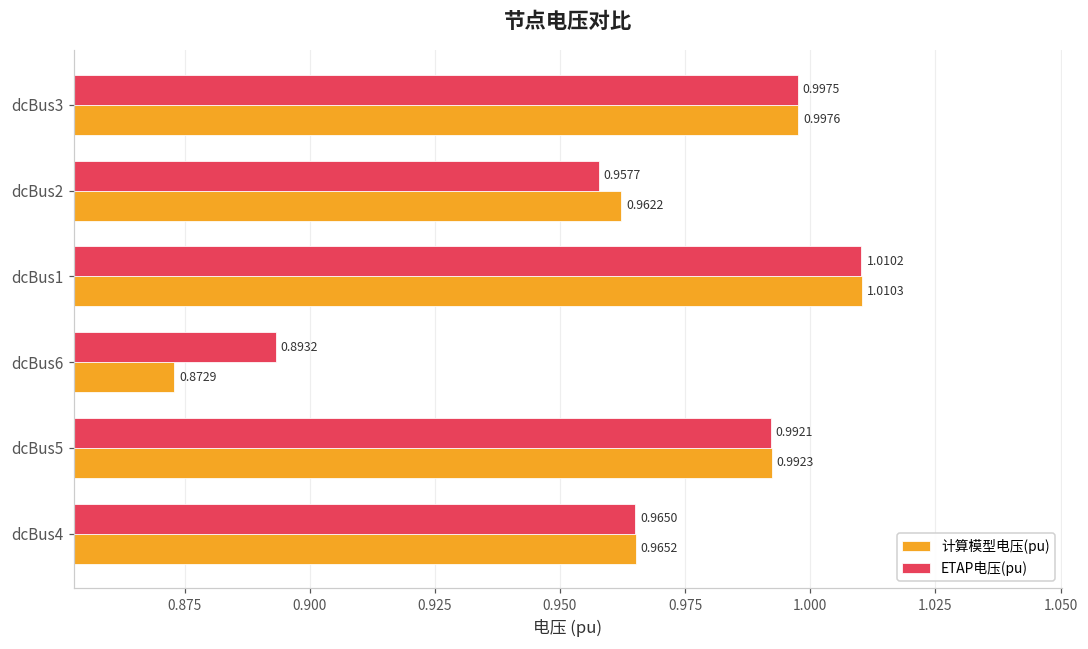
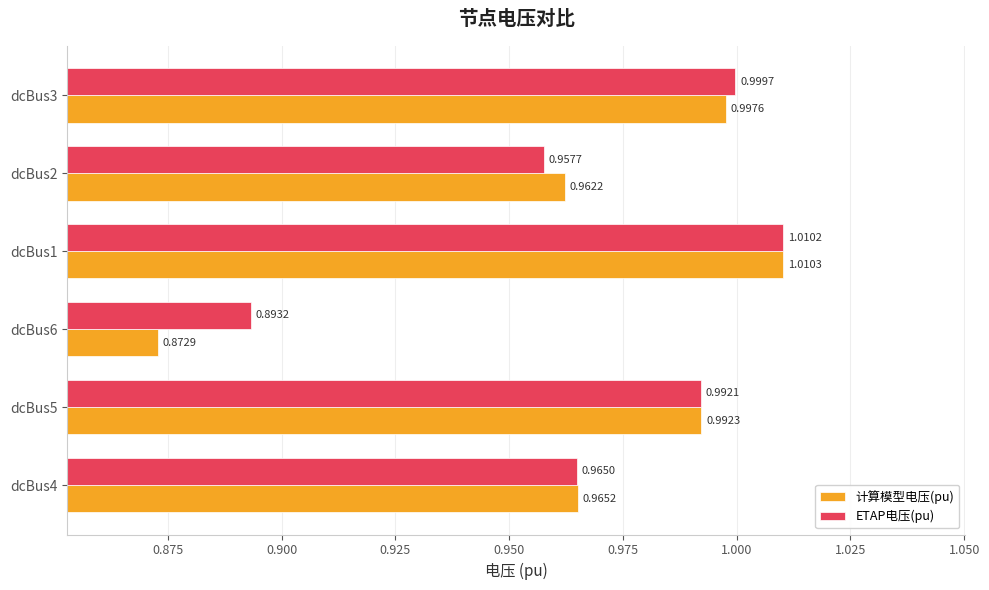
ETAP电压(pu), dcBus3: 0.9975 -> 0.9997
